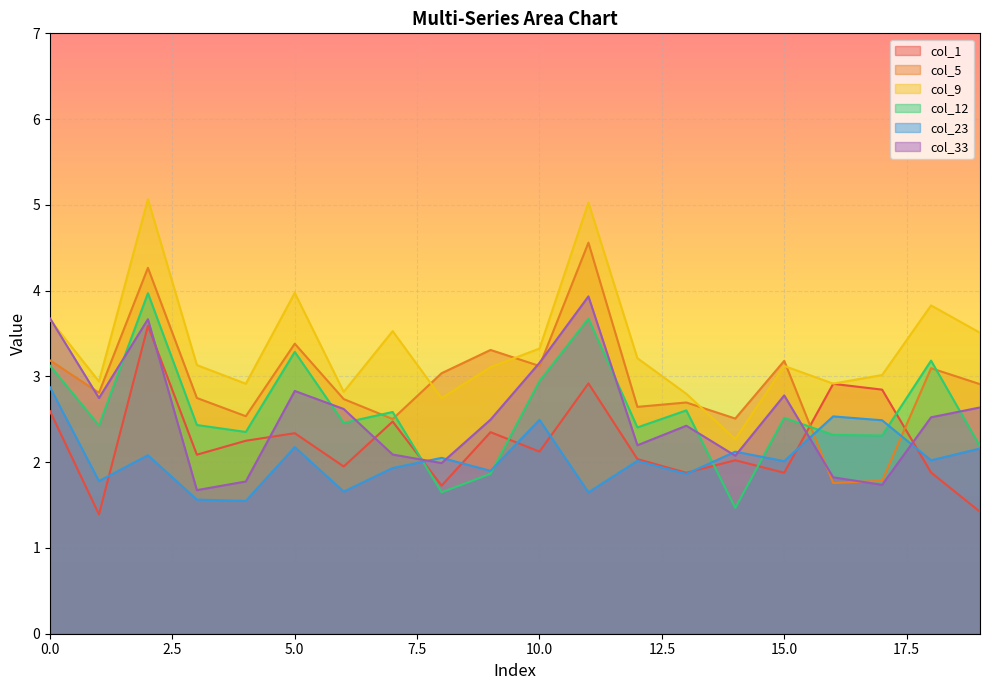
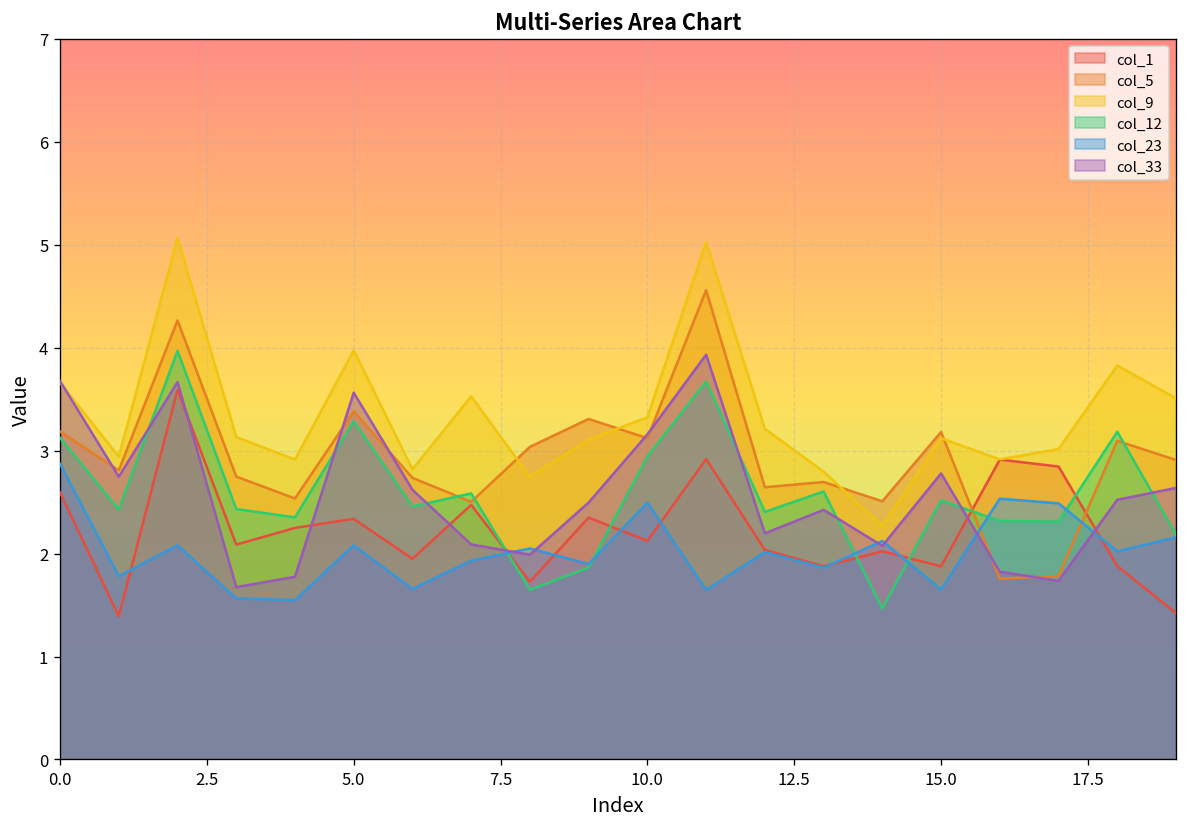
col_23, 5.0: 2.2 -> 2.1
col_33, 5.0: 2.8 -> 3.6
col_23, 15.0: 2.0 -> 1.7
